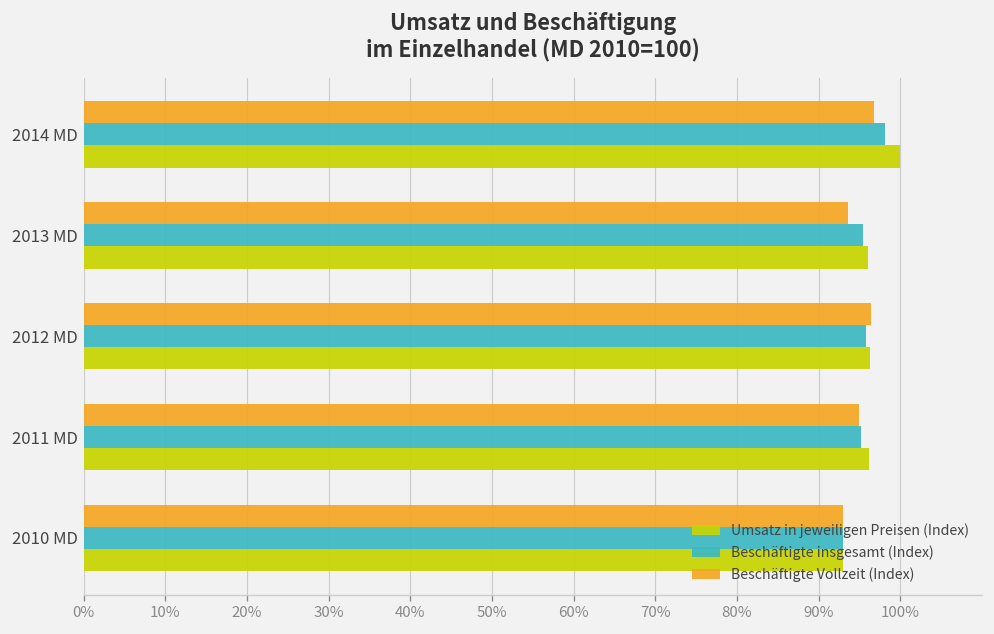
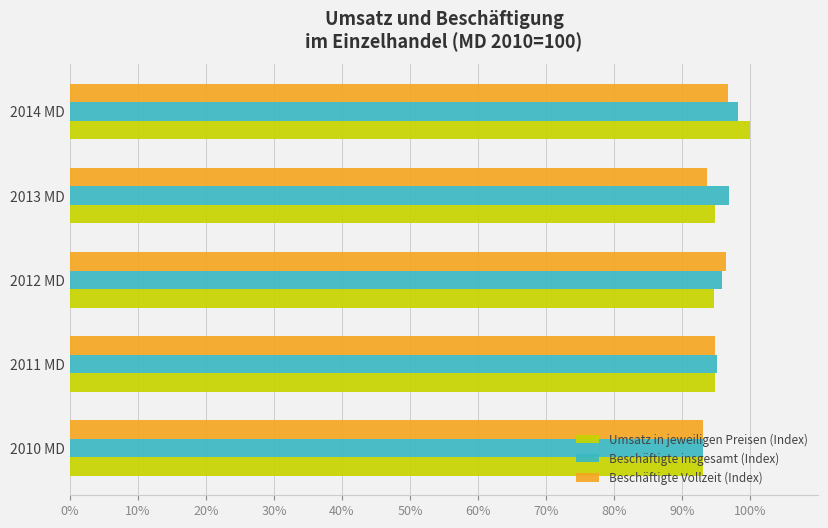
Beschäftigte insgesamt (Index), 2013 MD: 95% -> 97%
Umsatz in jeweiligen Preisen (Index), 2013 MD: 96% -> 95%
Umsatz in jeweiligen Preisen (Index), 2012 MD: 96% -> 95%
Umsatz in jeweiligen Preisen (Index), 2011 MD: 96% -> 95%
